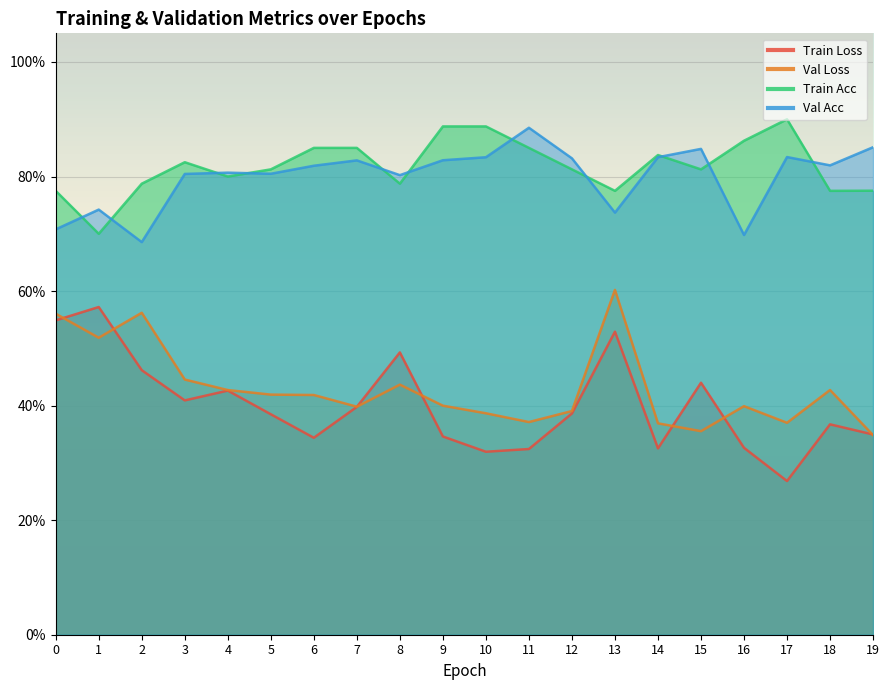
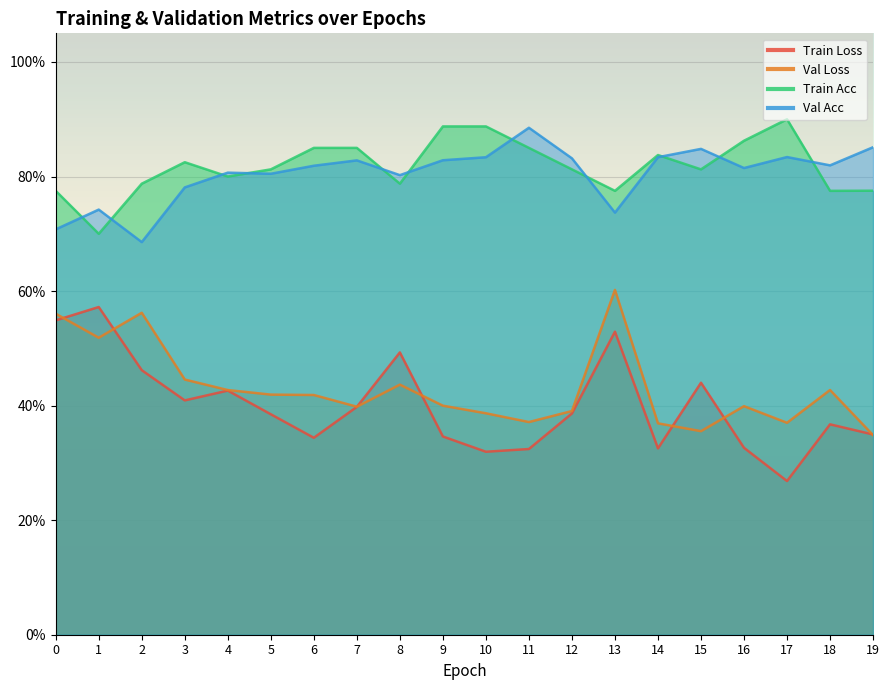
Val Acc, 3: 80% -> 78%
Val Acc, 16: 70% -> 81%
